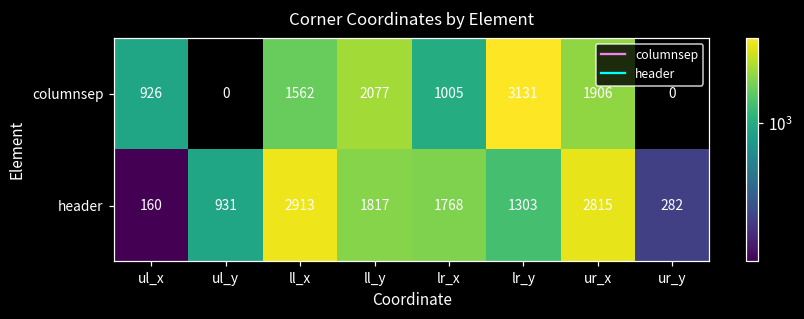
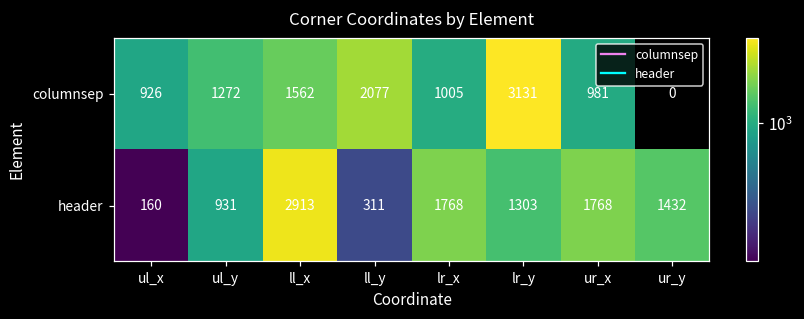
columnsep, ul_y: 0 -> 1272
columnsep, ur_x: 1906 -> 981
header, ll_y: 1817 -> 311
header, ur_x: 2815 -> 1768
header, ur_y: 282 -> 1432
